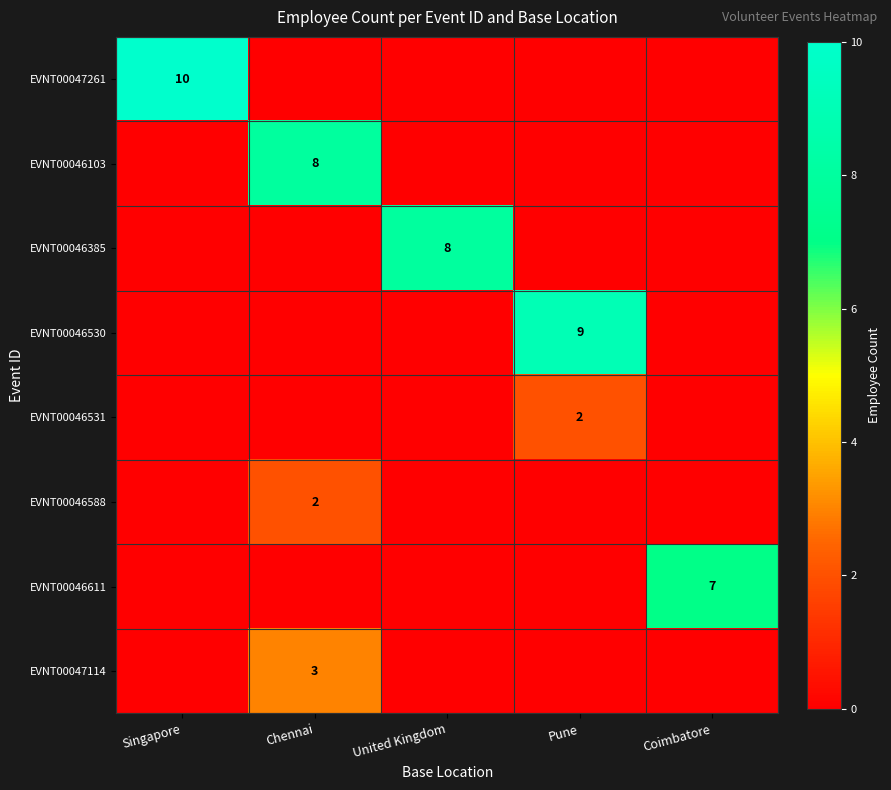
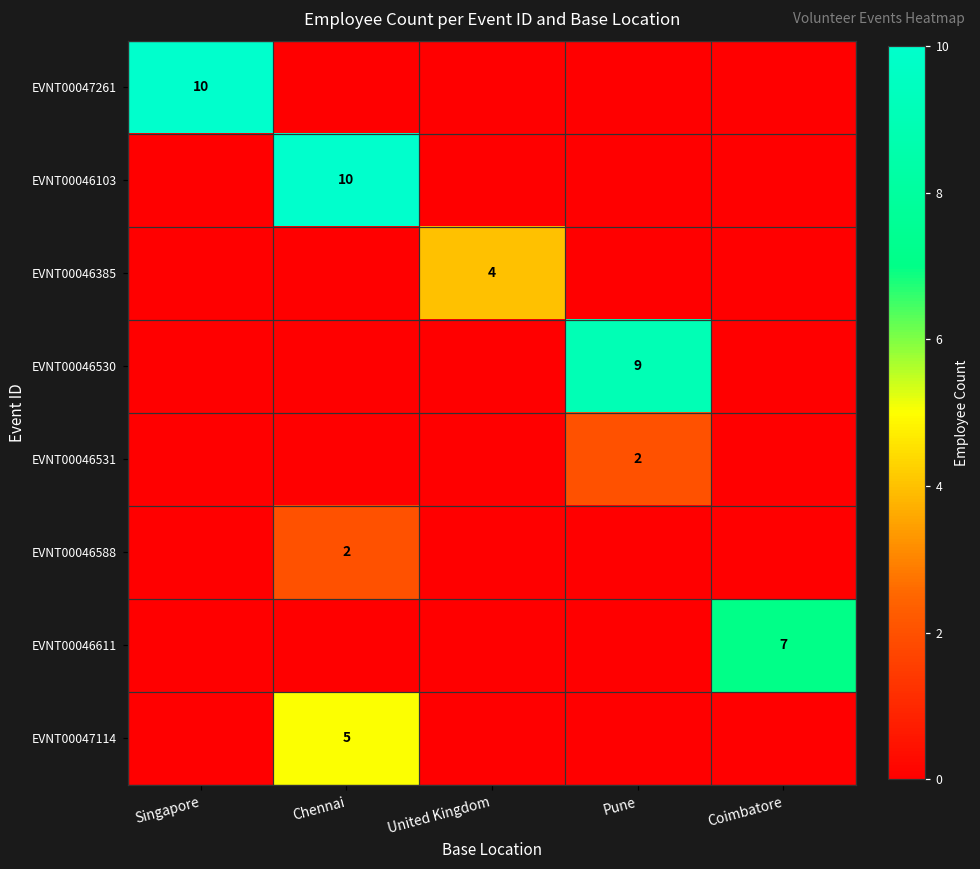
EVNT00046103, Chennai: 8 -> 10
EVNT00046385, United Kingdom: 8 -> 4
EVNT00047114, Chennai: 3 -> 5
